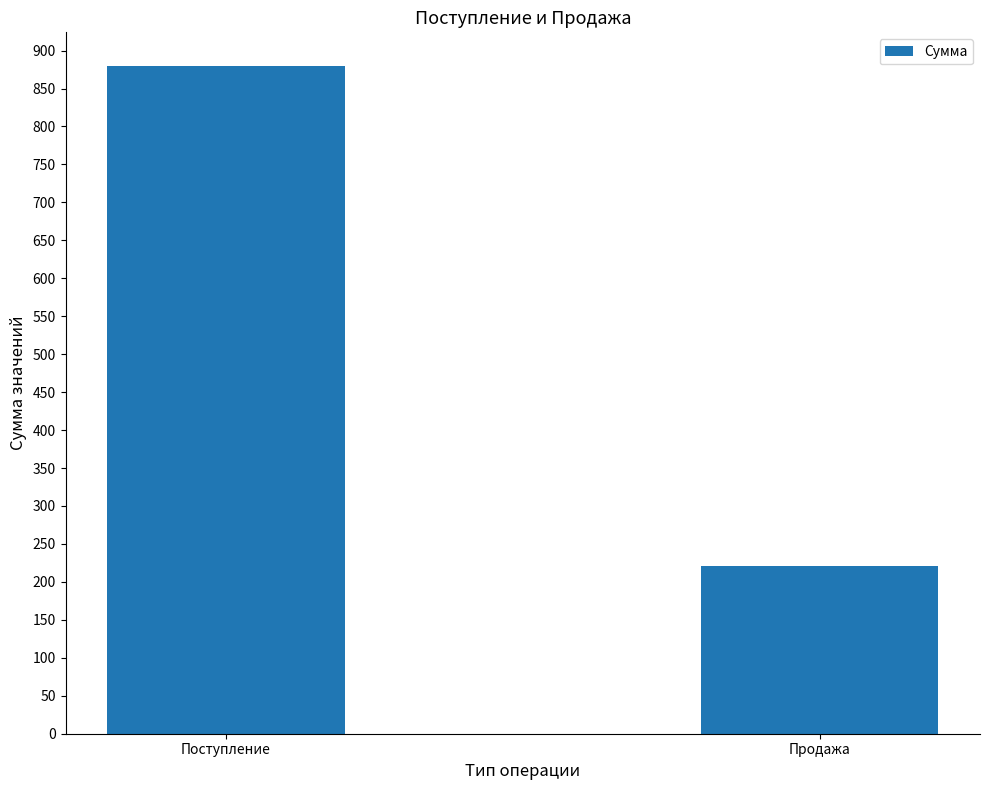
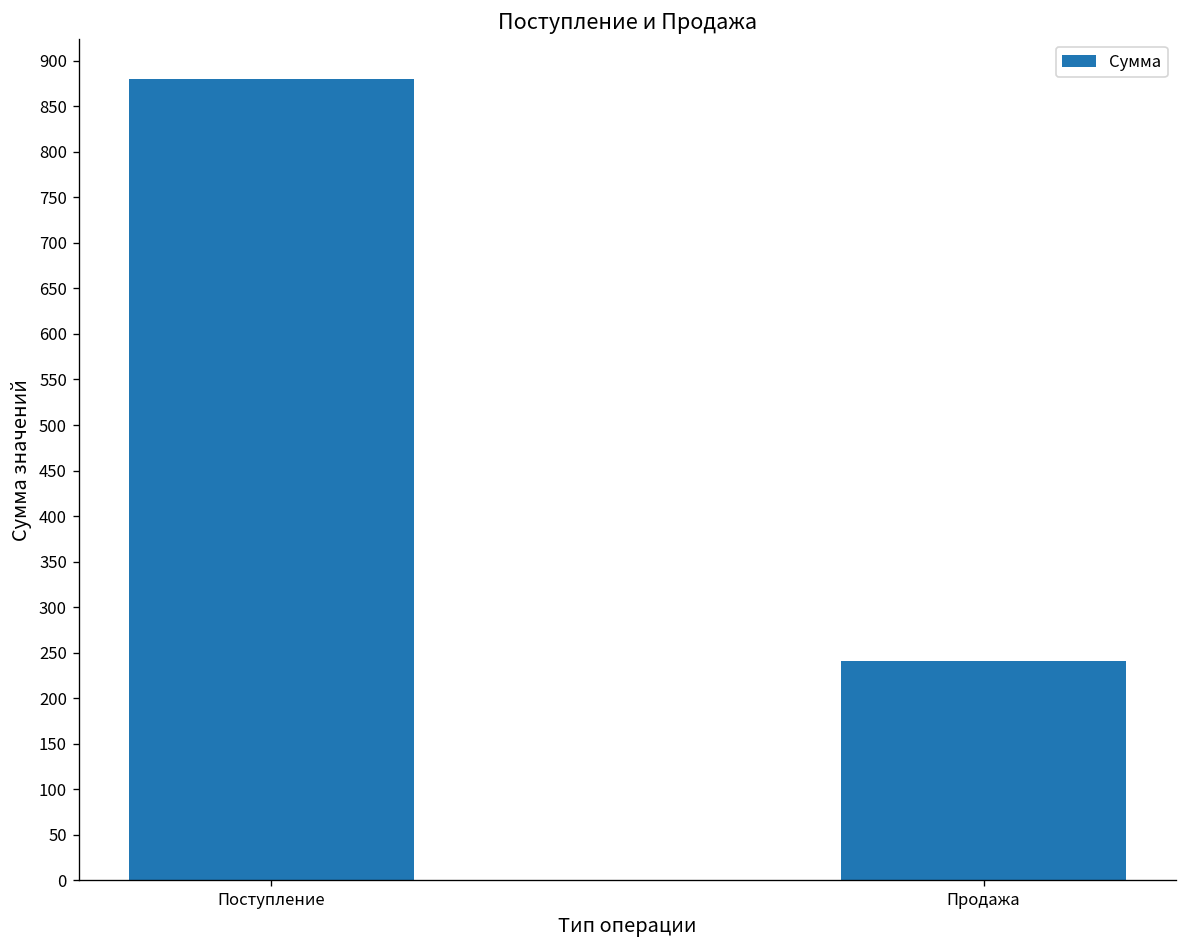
Продажа: 220 -> 240
